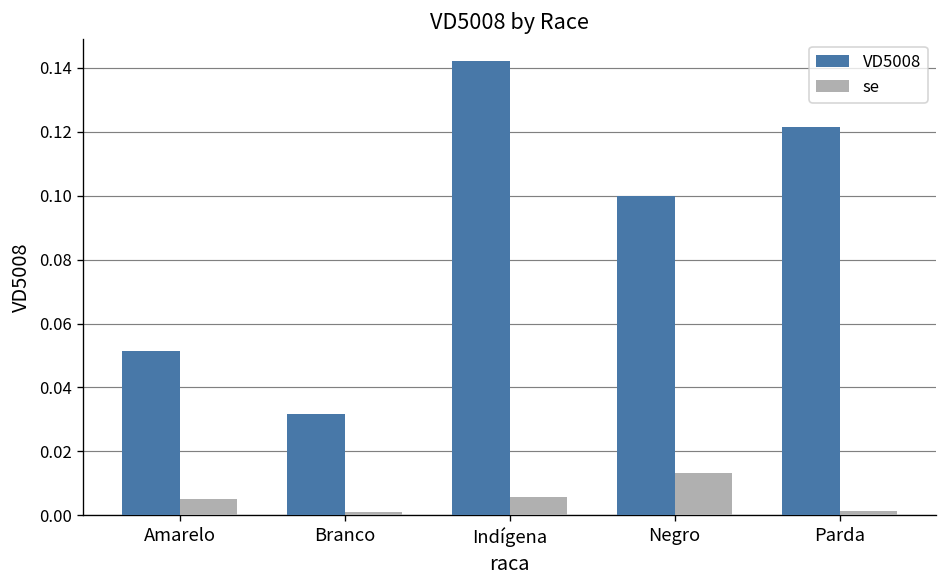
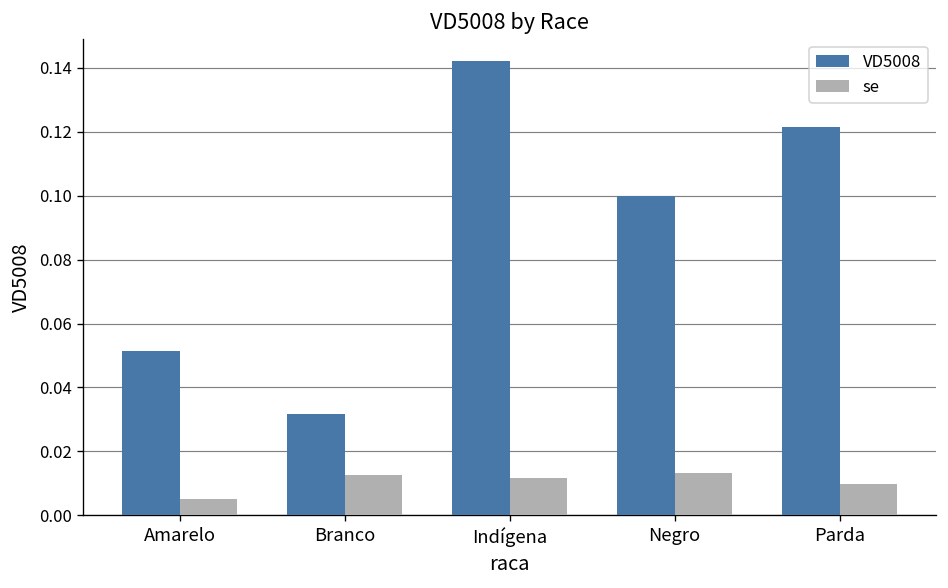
se, Branco: 0.001 -> 0.013
se, Indígena: 0.006 -> 0.012
se, Parda: 0.001 -> 0.010
